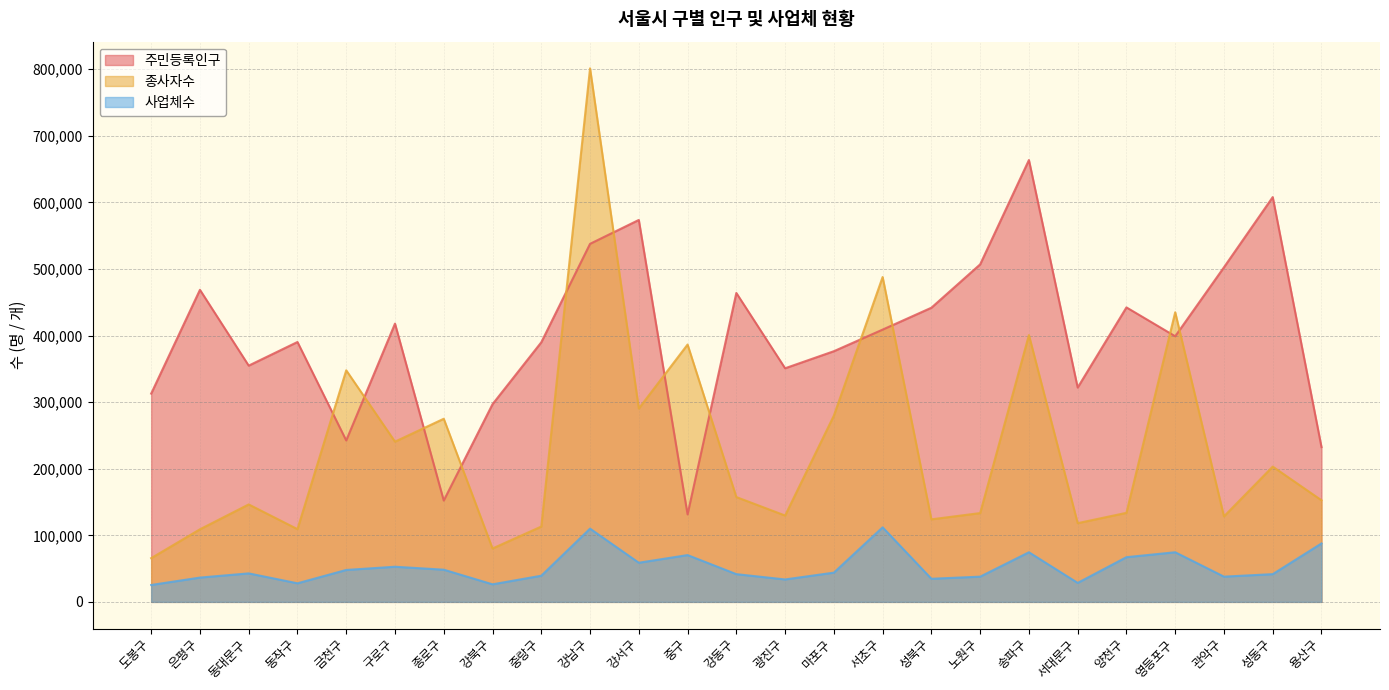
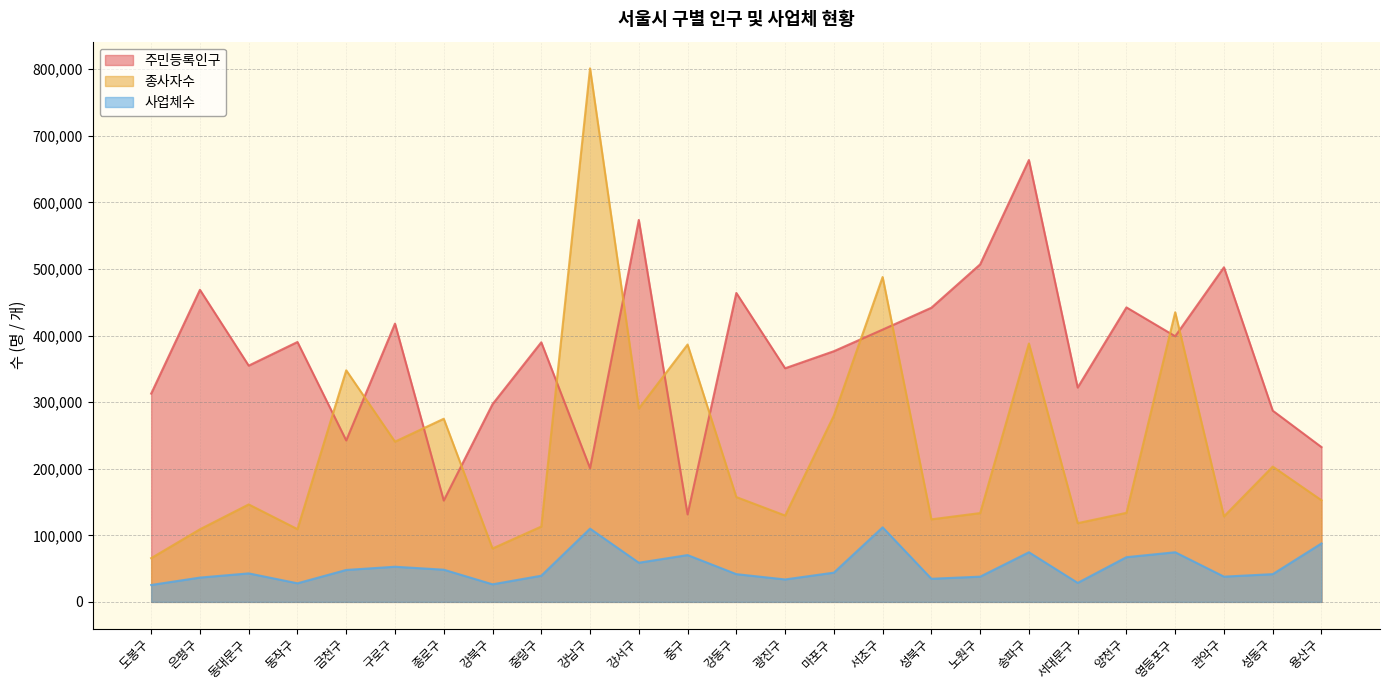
주민등록인구, 강남구: 540,000 -> 200,000
종사자수, 송파구: 400,000 -> 390,000
주민등록인구, 성동구: 610,000 -> 290,000
